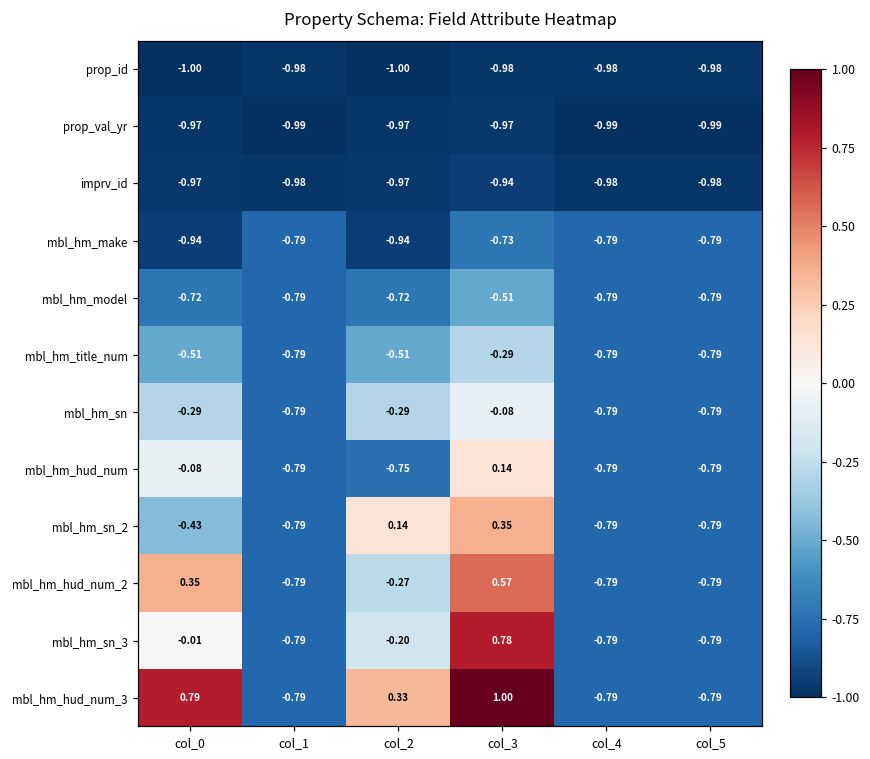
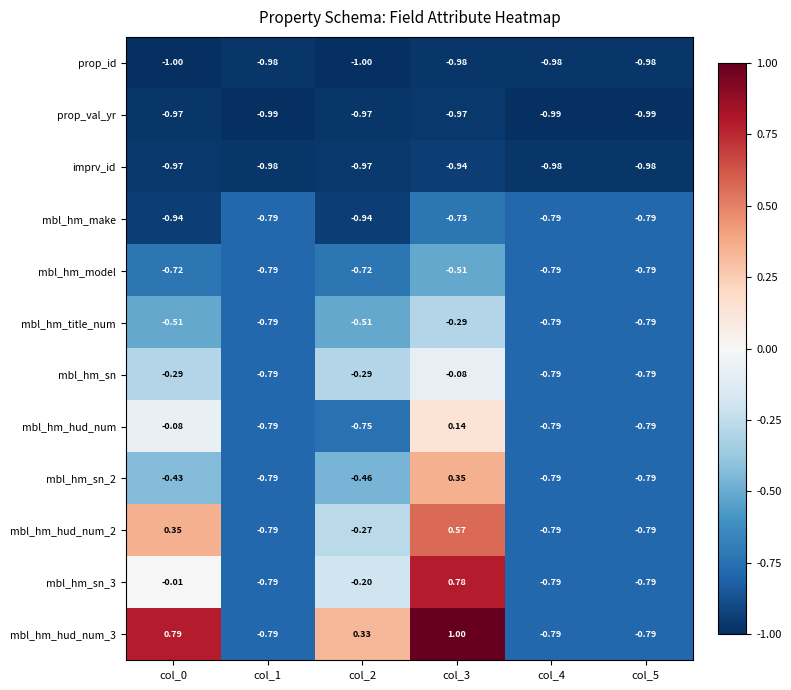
mbl_hm_sn_2, col_2: 0.14 -> -0.46
